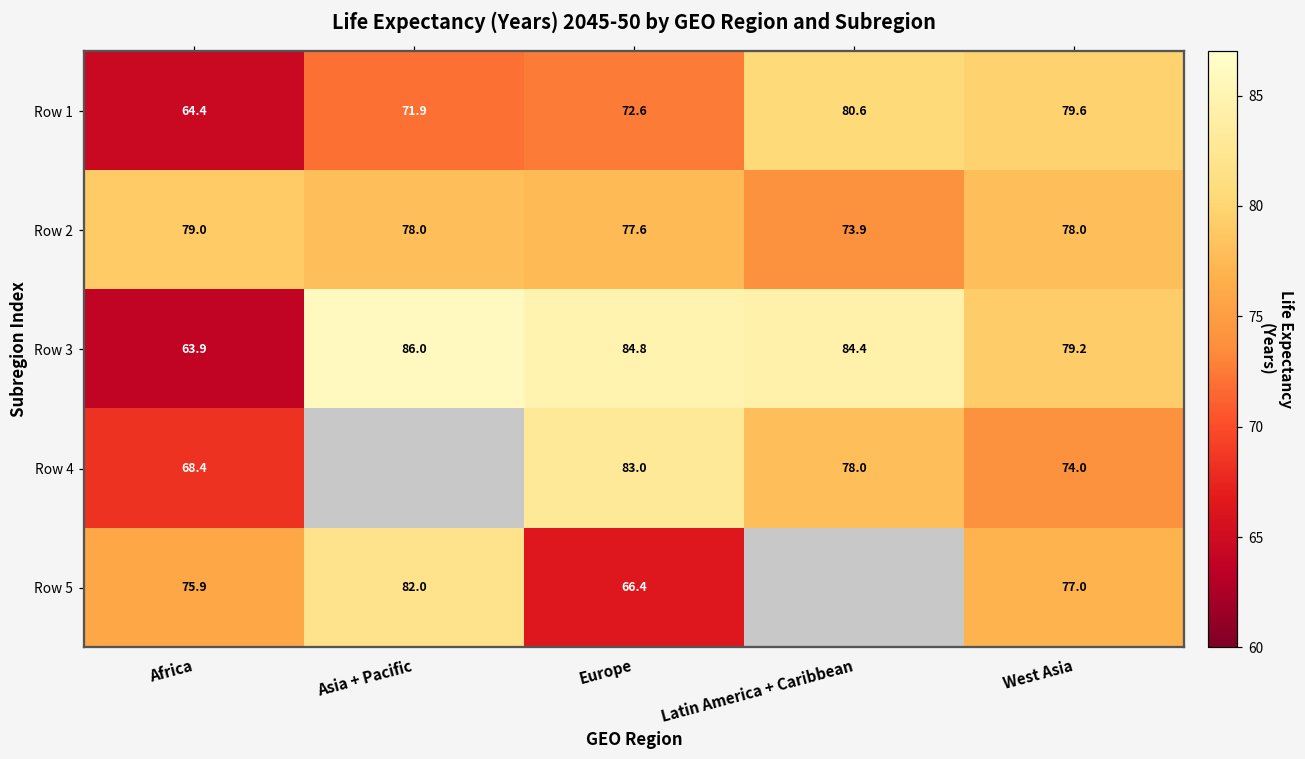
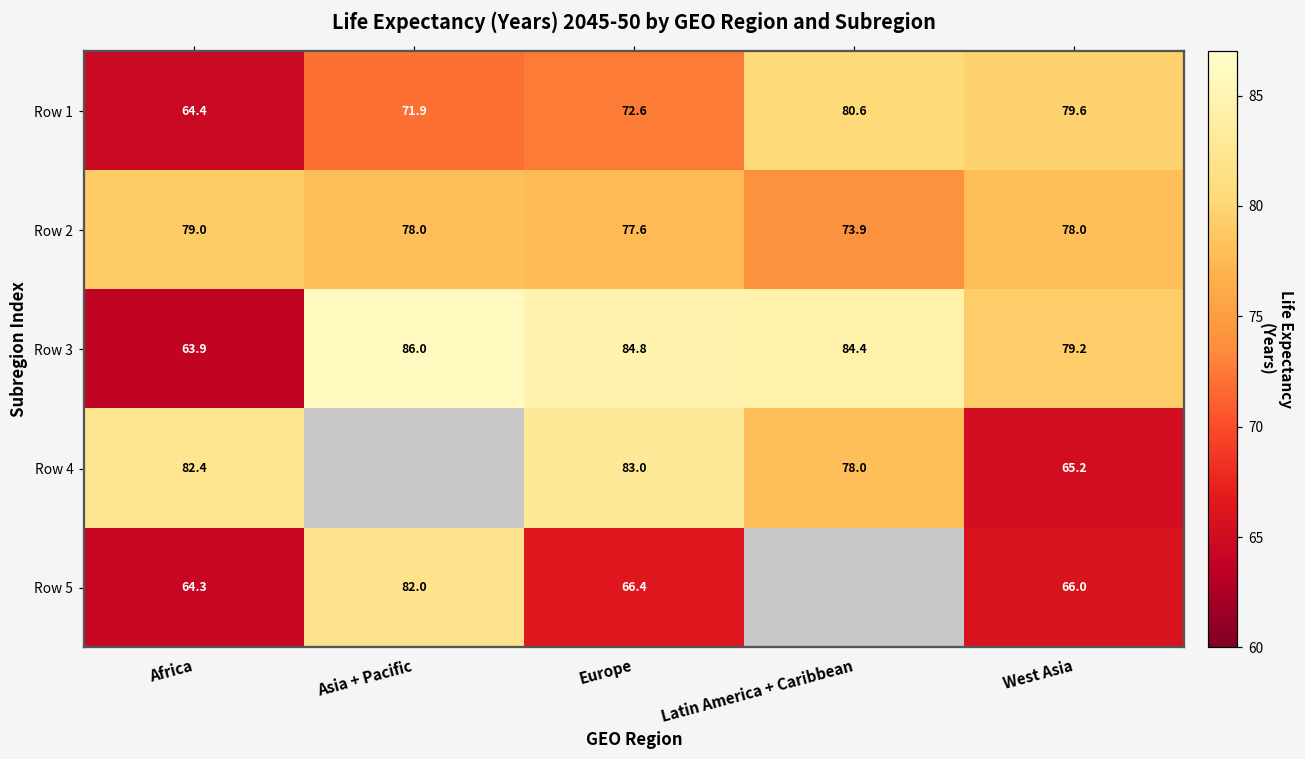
Row 4, Africa: 68.4 -> 82.4
Row 4, West Asia: 74.0 -> 65.2
Row 5, Africa: 75.9 -> 64.3
Row 5, West Asia: 77.0 -> 66.0
